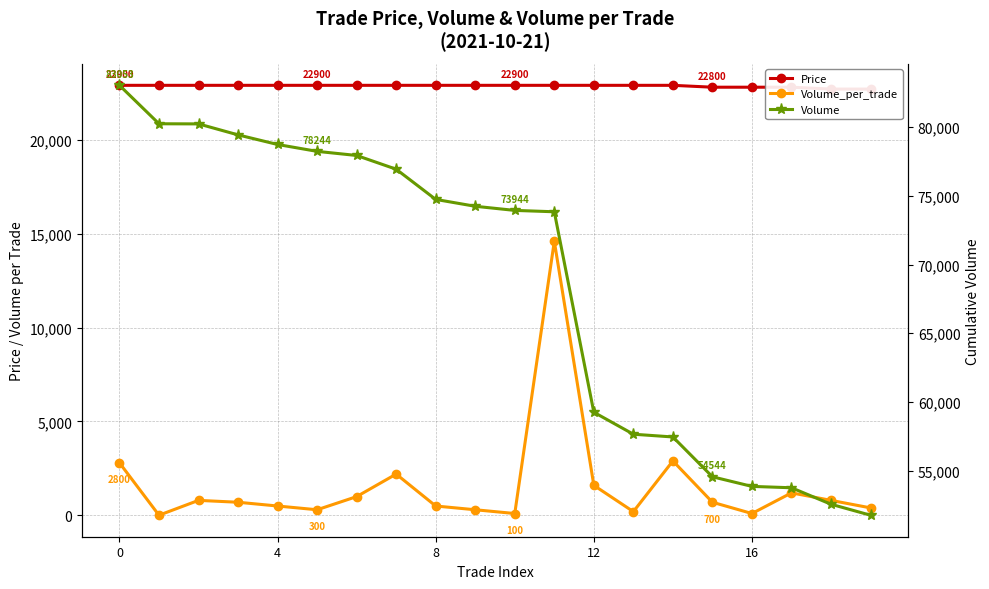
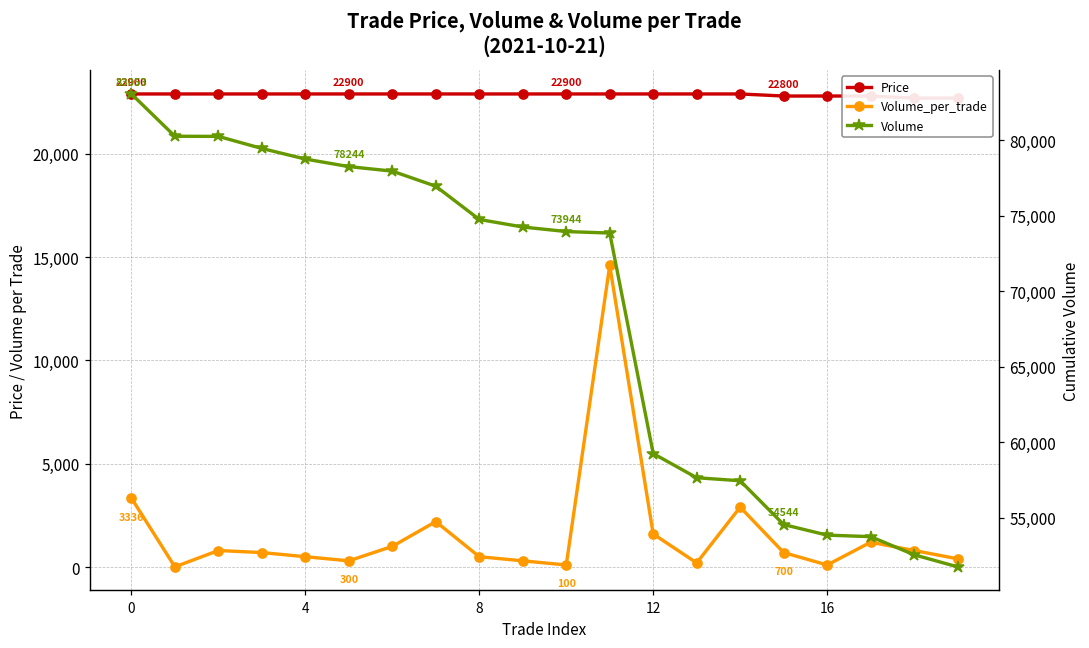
Volume_per_trade, 0: 2800 -> 3336
